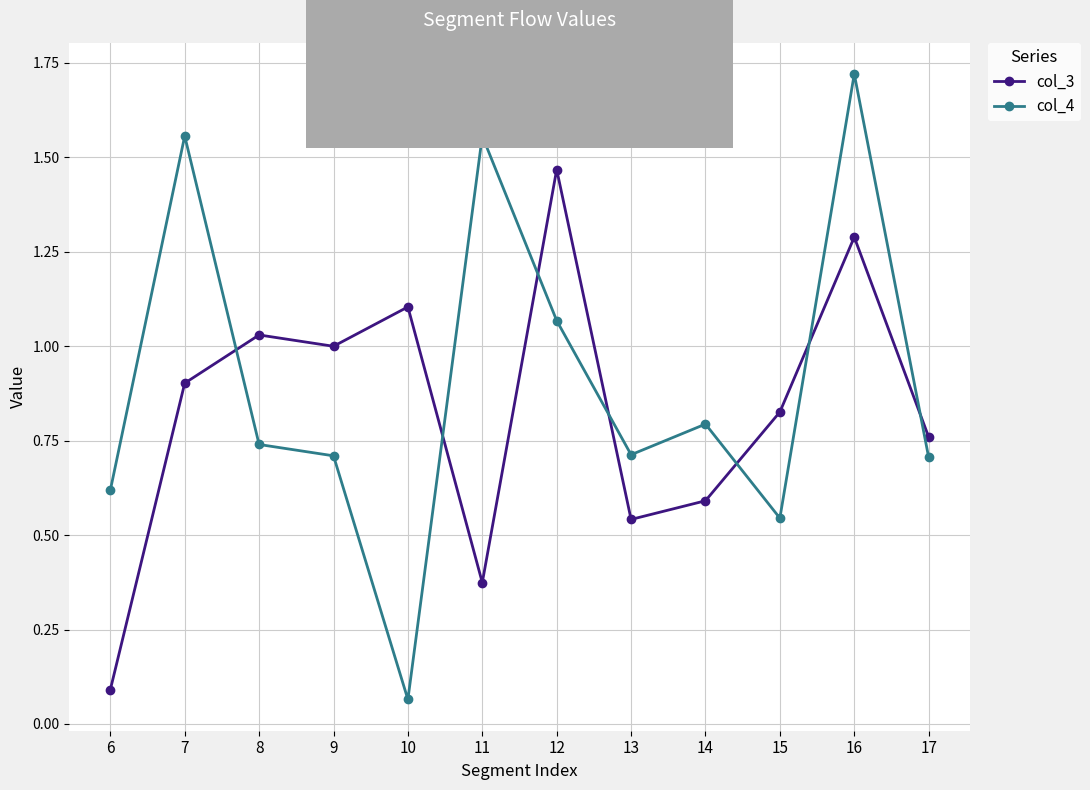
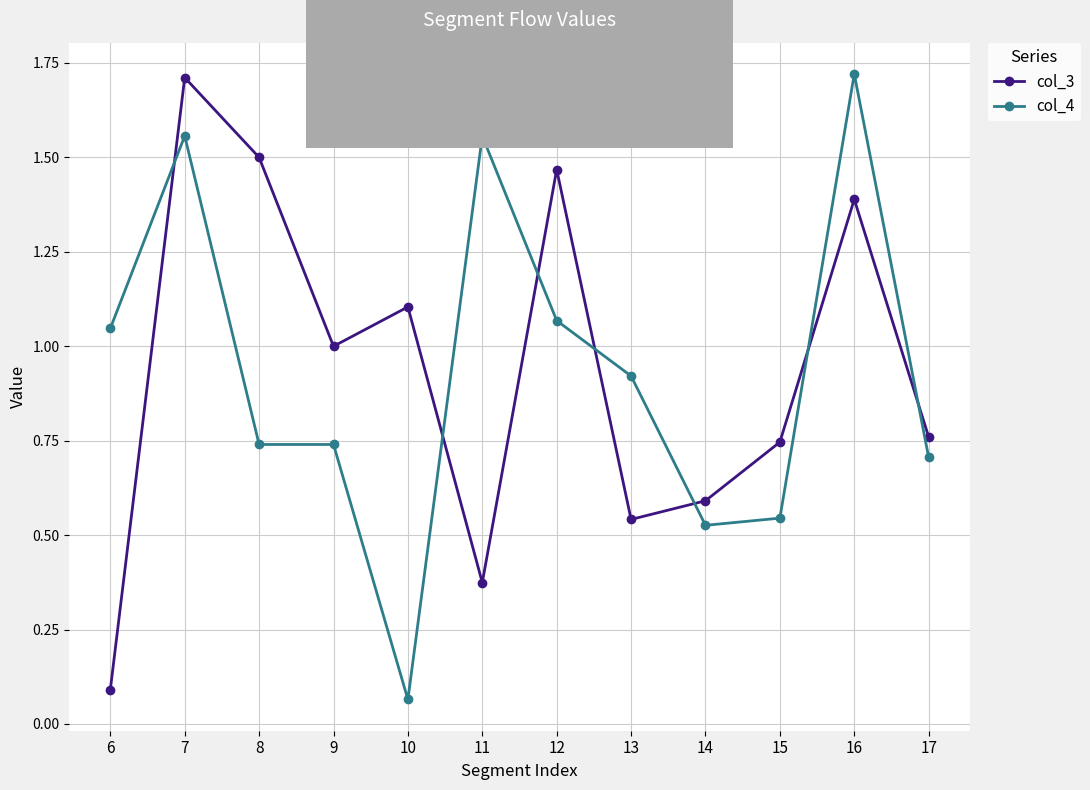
col_4, 6: 0.62 -> 1.05
col_3, 7: 0.90 -> 1.71
col_3, 8: 1.03 -> 1.50
col_4, 9: 0.71 -> 0.74
col_4, 13: 0.71 -> 0.92
col_4, 14: 0.79 -> 0.53
col_3, 15: 0.83 -> 0.75
col_3, 16: 1.29 -> 1.39
